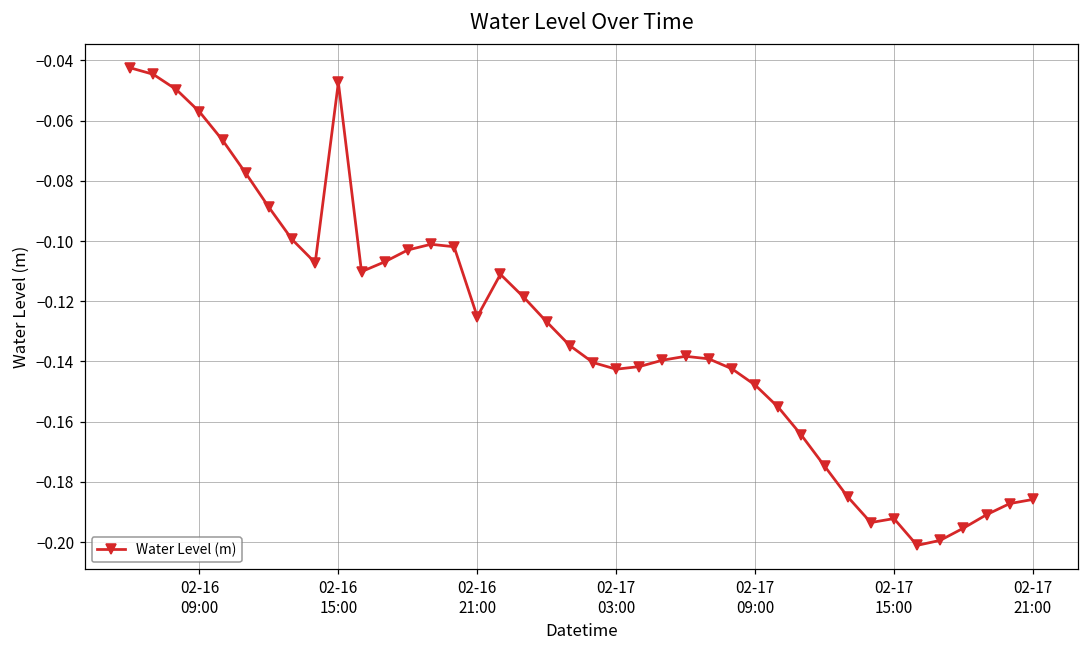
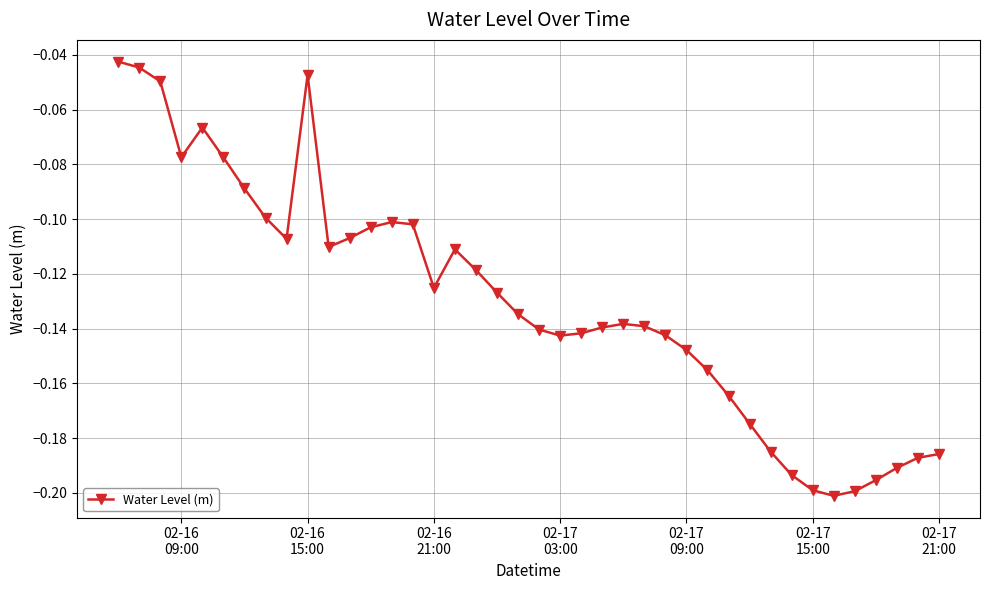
02-16 09:00: -0.057 -> -0.077
02-17 15:00: -0.192 -> -0.199
